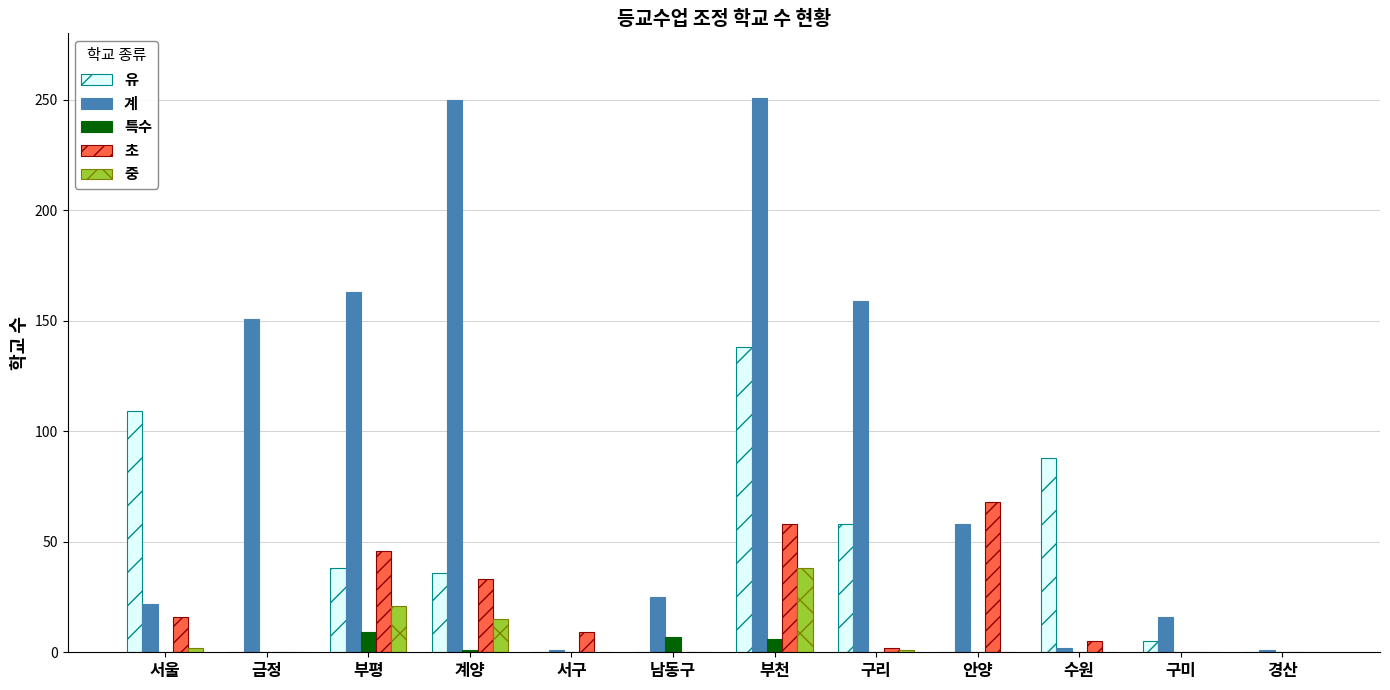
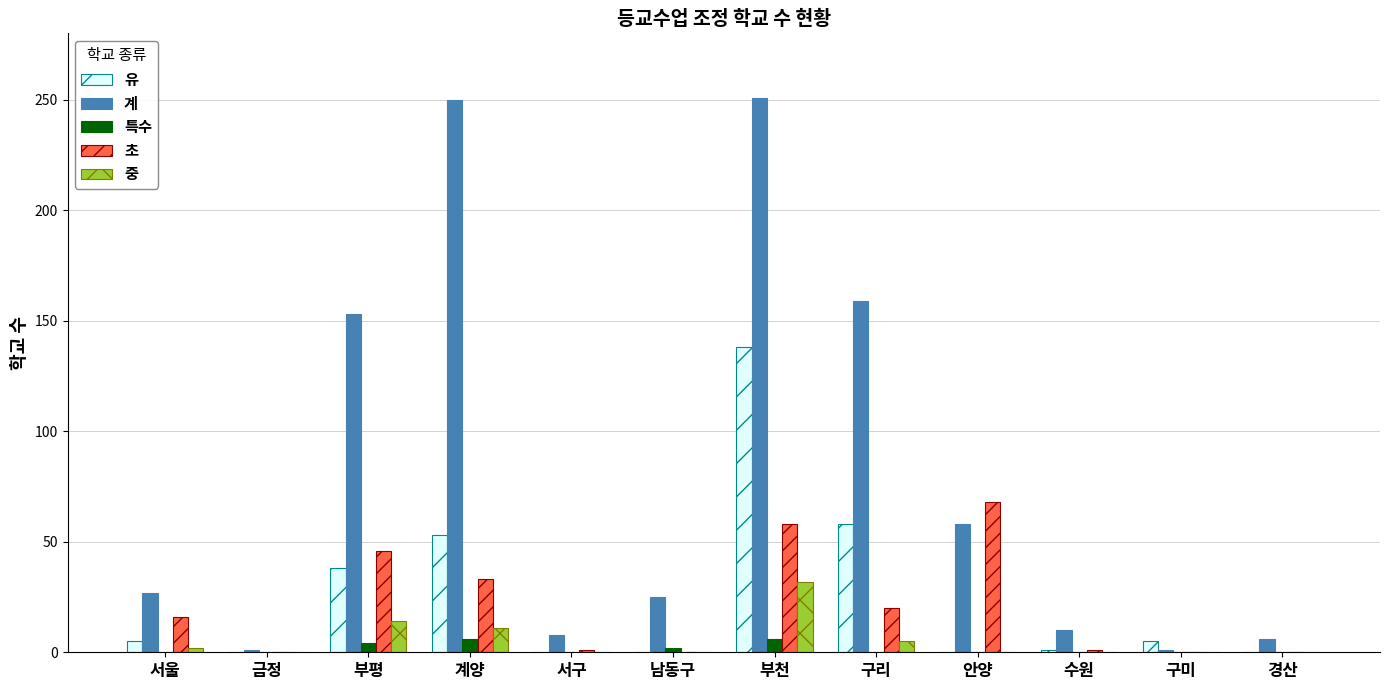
유, 서울: 109 -> 5
계, 서울: 22 -> 27
계, 금정: 151 -> 1
계, 부평: 163 -> 153
특수, 부평: 9 -> 4
중, 부평: 21 -> 14
유, 계양: 36 -> 53
특수, 계양: 1 -> 6
중, 계양: 15 -> 11
계, 서구: 1 -> 8
초, 서구: 9 -> 1
특수, 남동구: 7 -> 2
중, 부천: 38 -> 32
초, 구리: 2 -> 20
중, 구리: 1 -> 5
유, 수원: 88 -> 1
계, 수원: 2 -> 10
초, 수원: 5 -> 1
계, 구미: 16 -> 1
계, 경산: 1 -> 6
